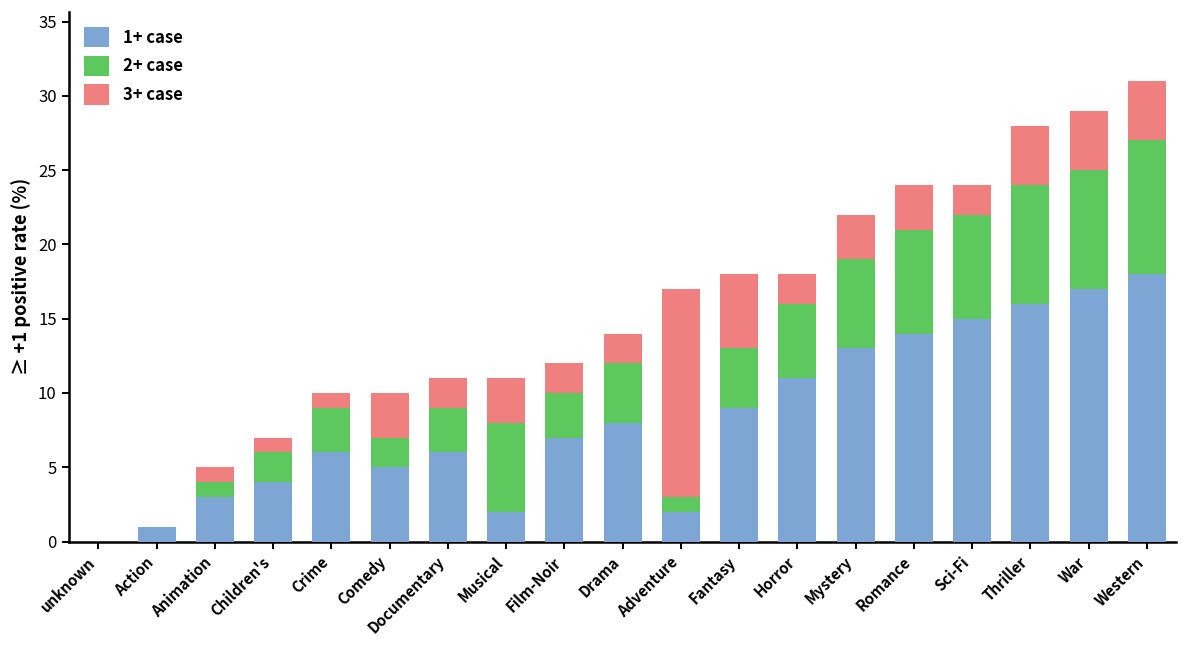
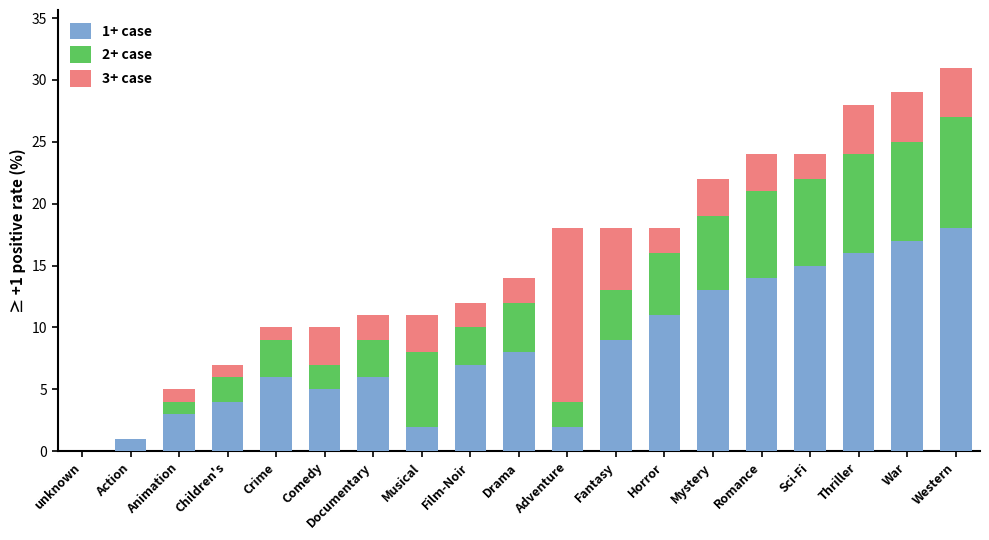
2+ case, Adventure: 1 -> 2
